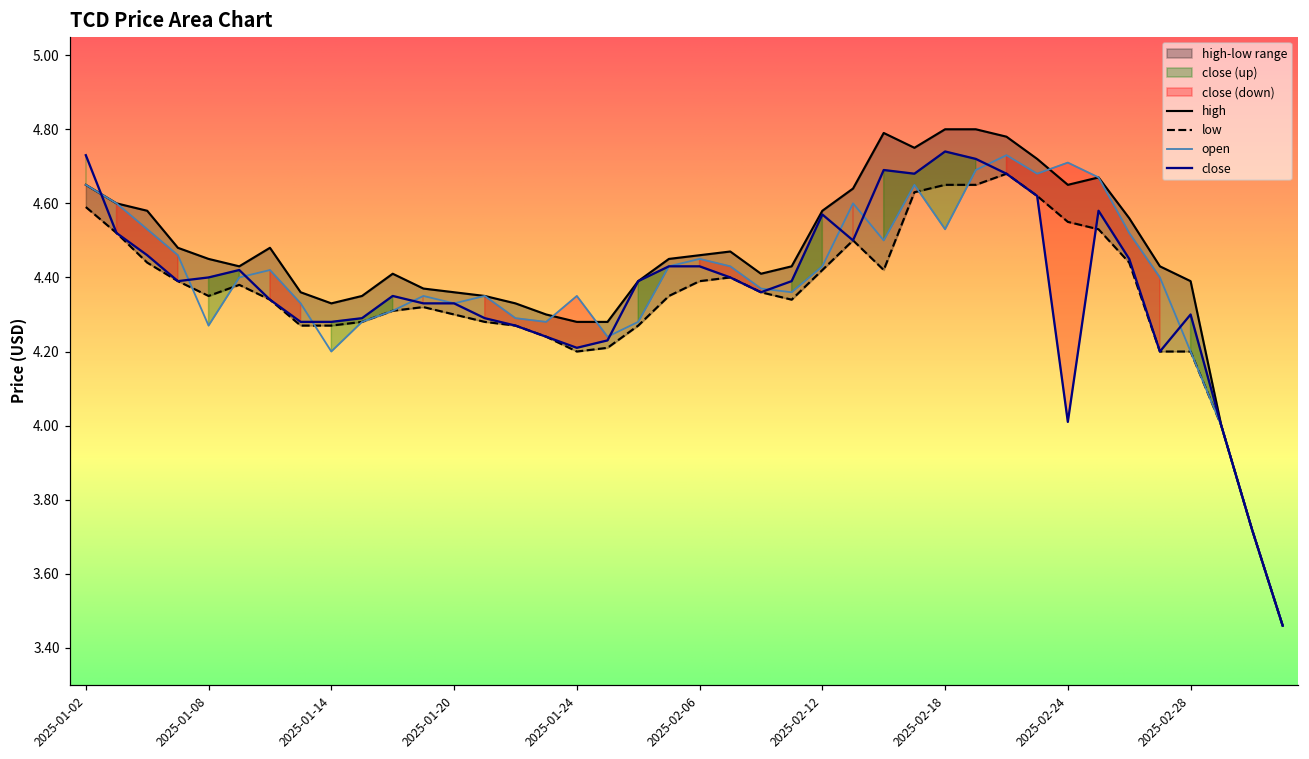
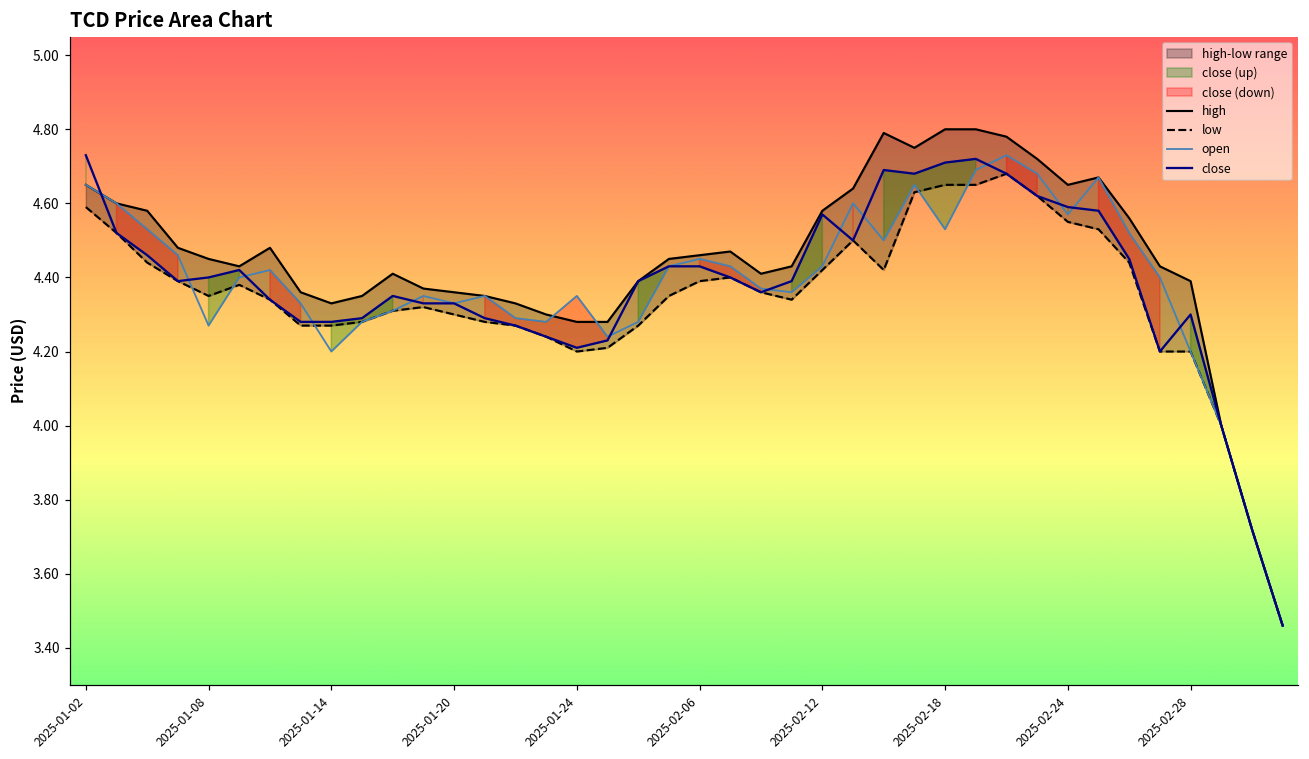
close, 2025-02-18: 4.74 -> 4.71
open, 2025-02-24: 4.71 -> 4.57
close, 2025-02-24: 4.01 -> 4.59
